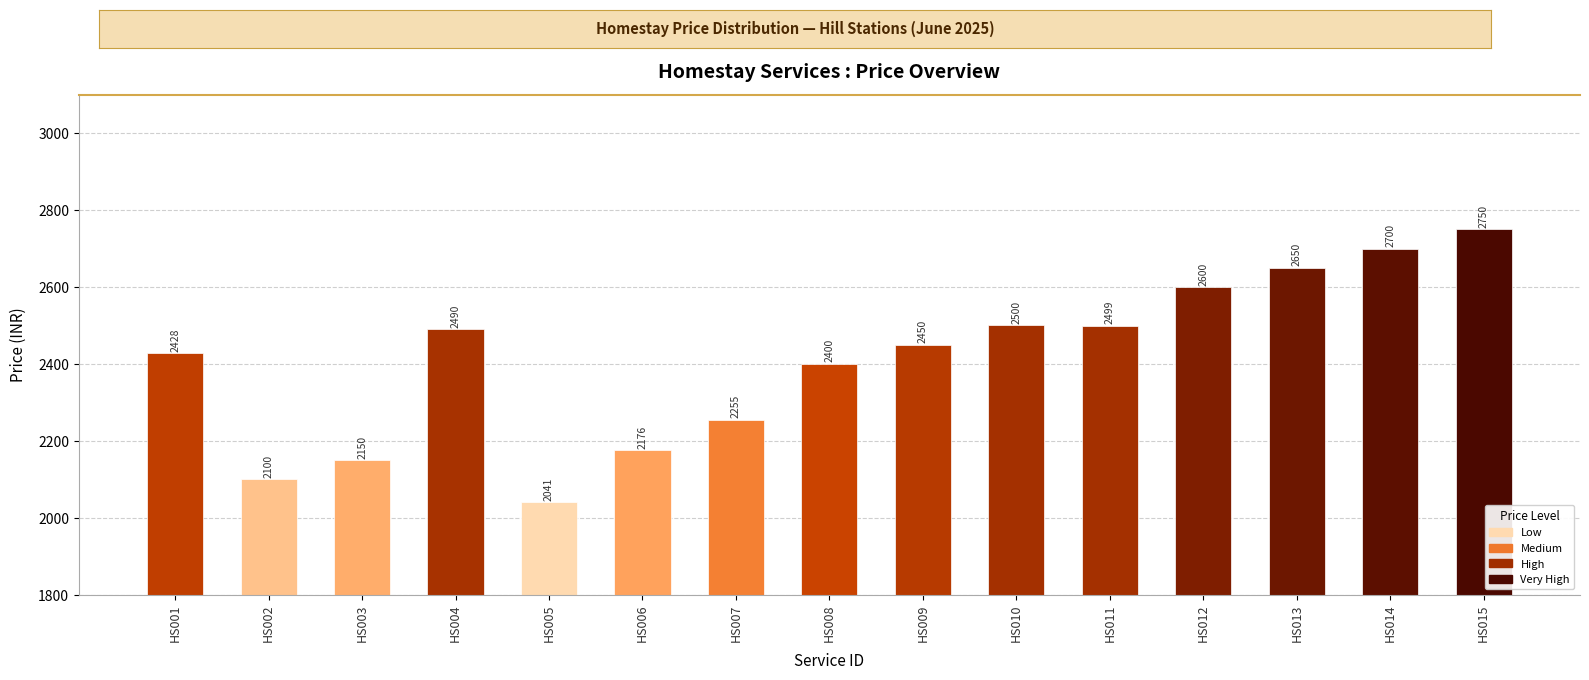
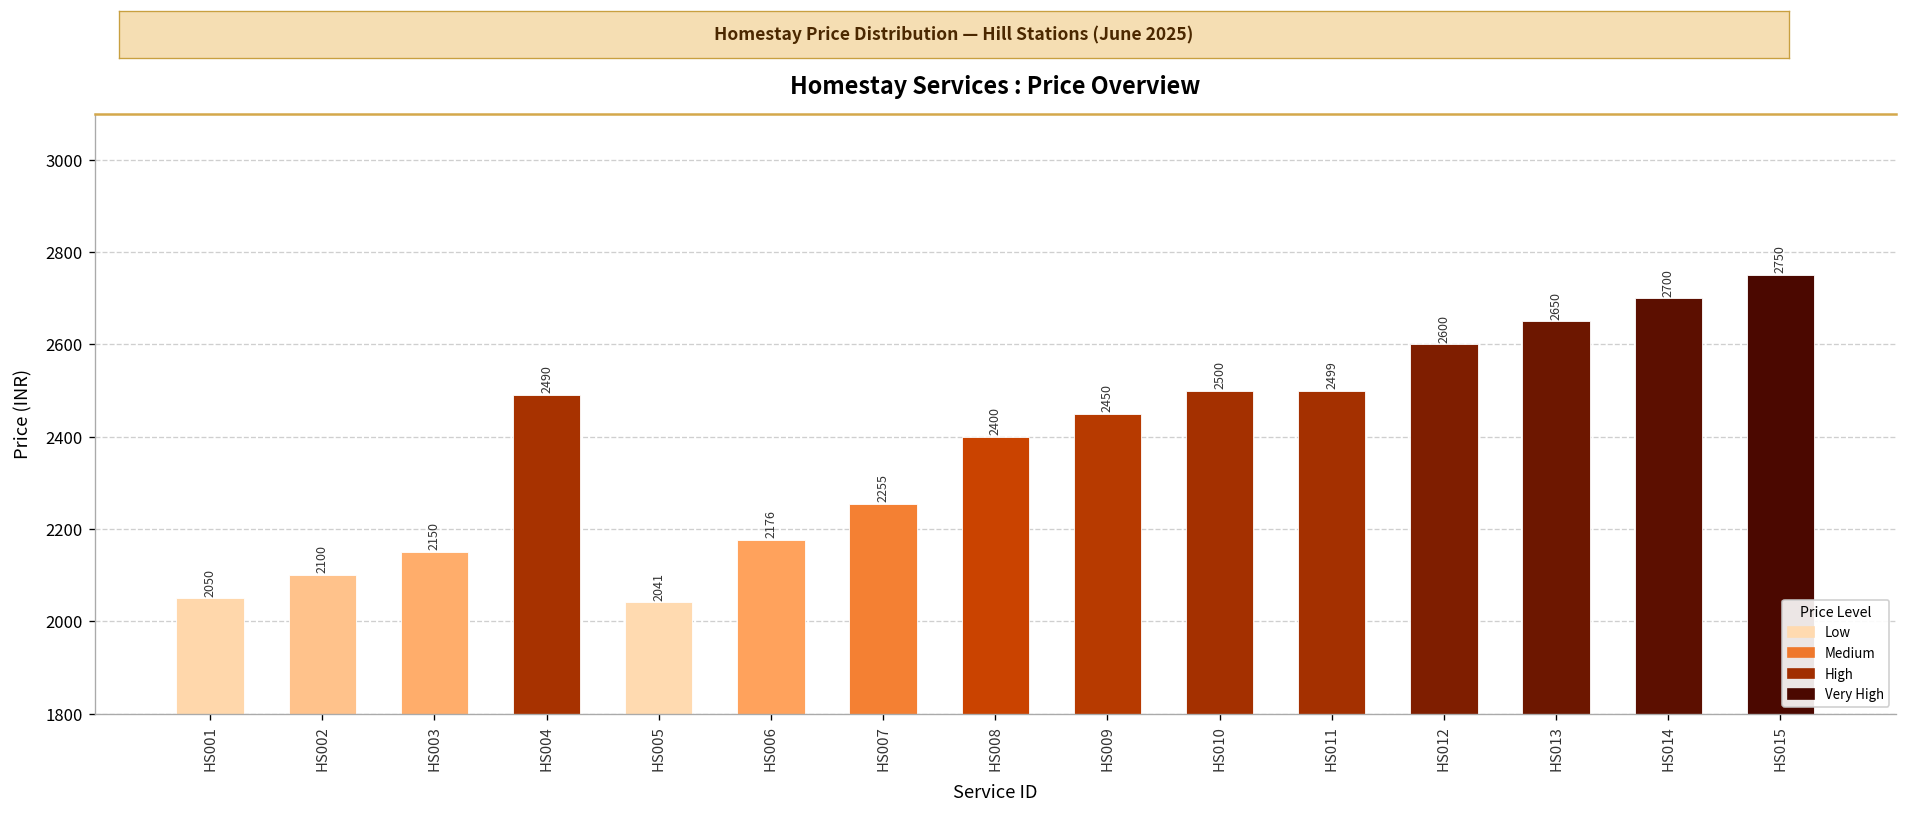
HS001: 2428 -> 2050
